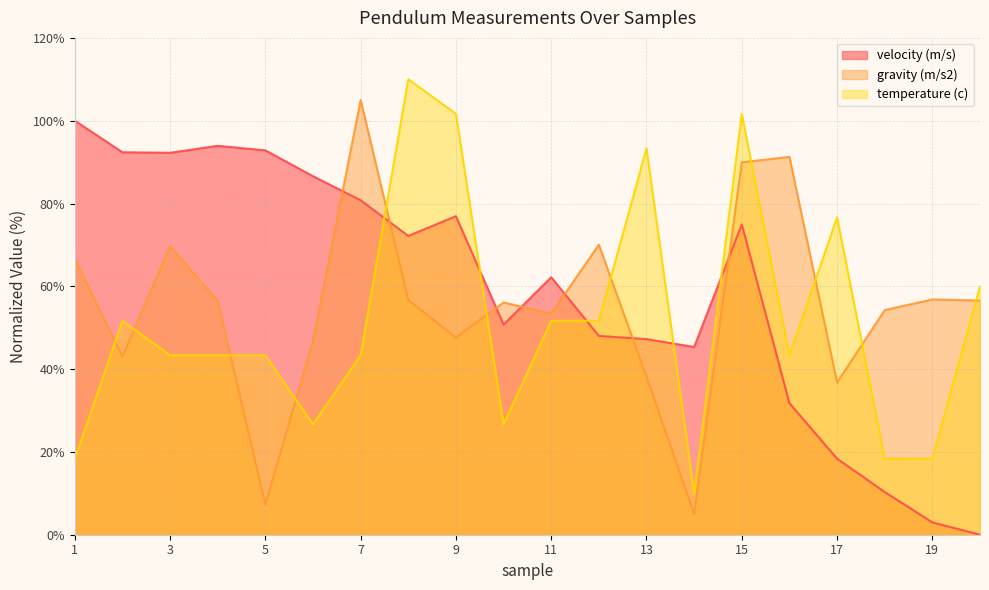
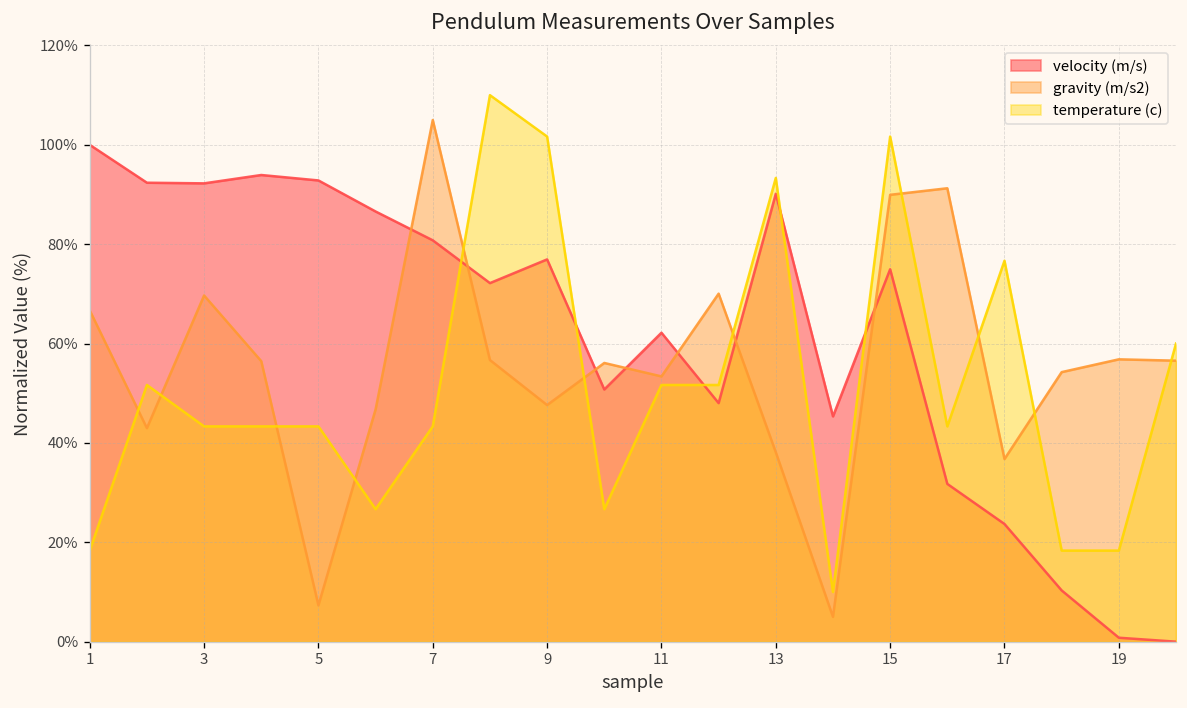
velocity (m/s), 13: 47% -> 90%
velocity (m/s), 17: 18% -> 24%
velocity (m/s), 19: 3% -> 1%
